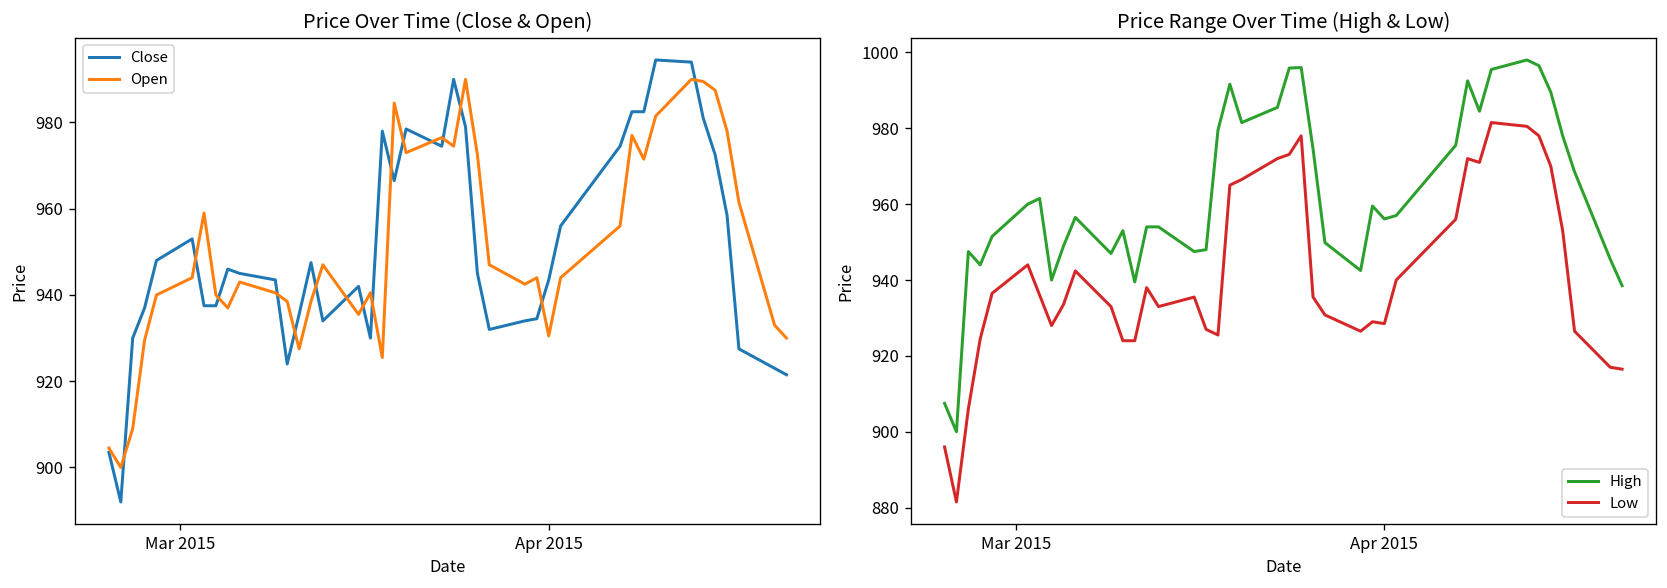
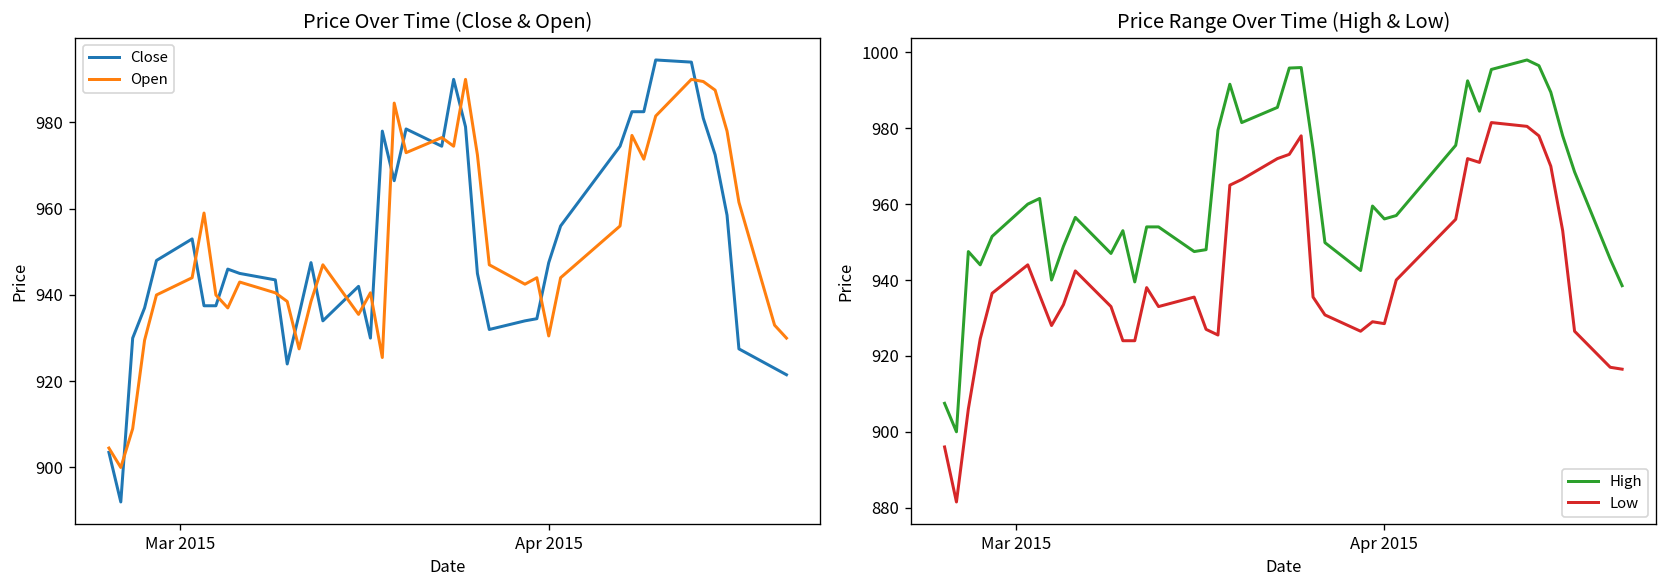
Price Over Time (Close & Open), Close, Apr 2015: 944 -> 948
